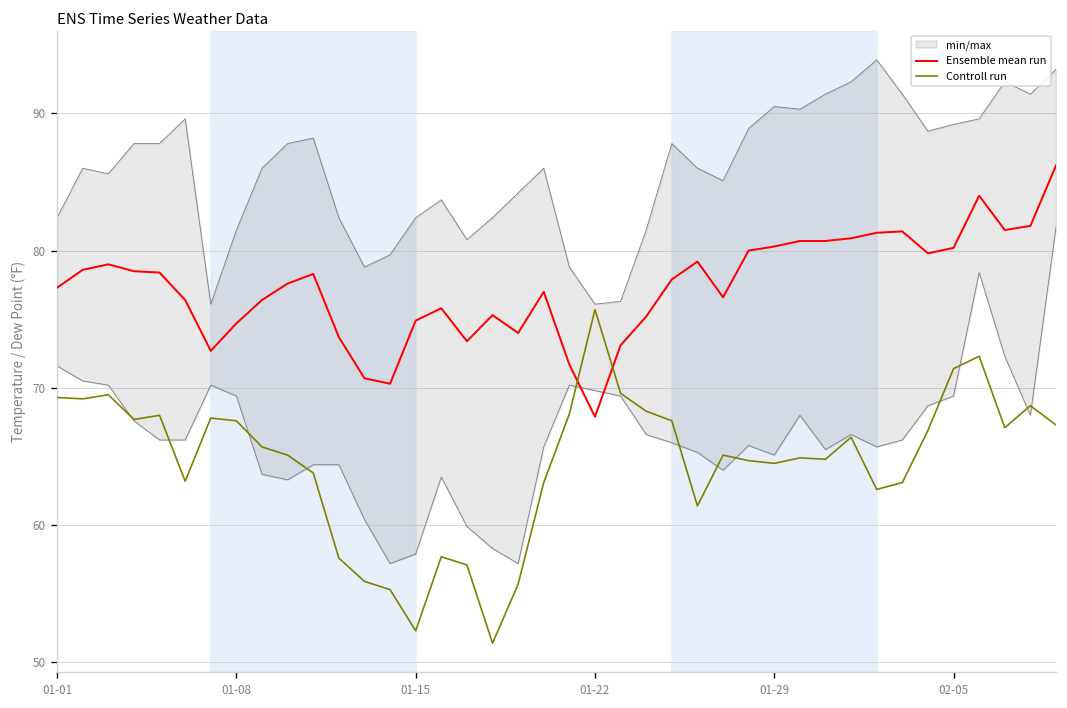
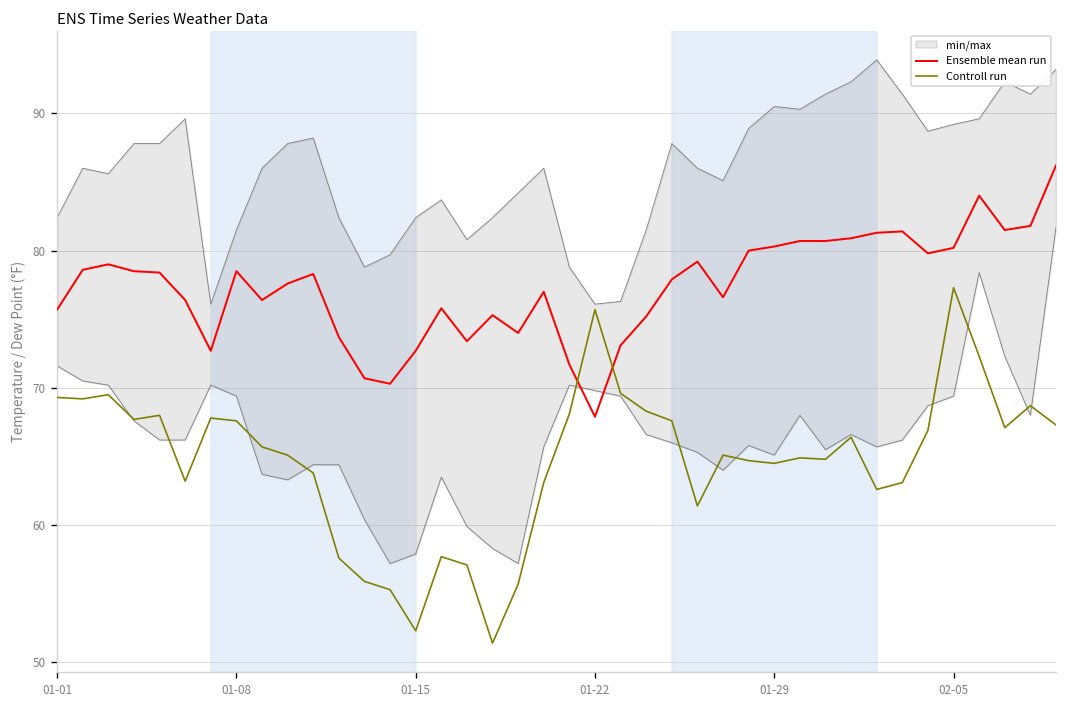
Ensemble mean run, 01-01: 77.3 -> 75.7
Ensemble mean run, 01-08: 74.7 -> 78.5
Ensemble mean run, 01-15: 74.9 -> 72.7
Controll run, 02-05: 71.4 -> 77.3
